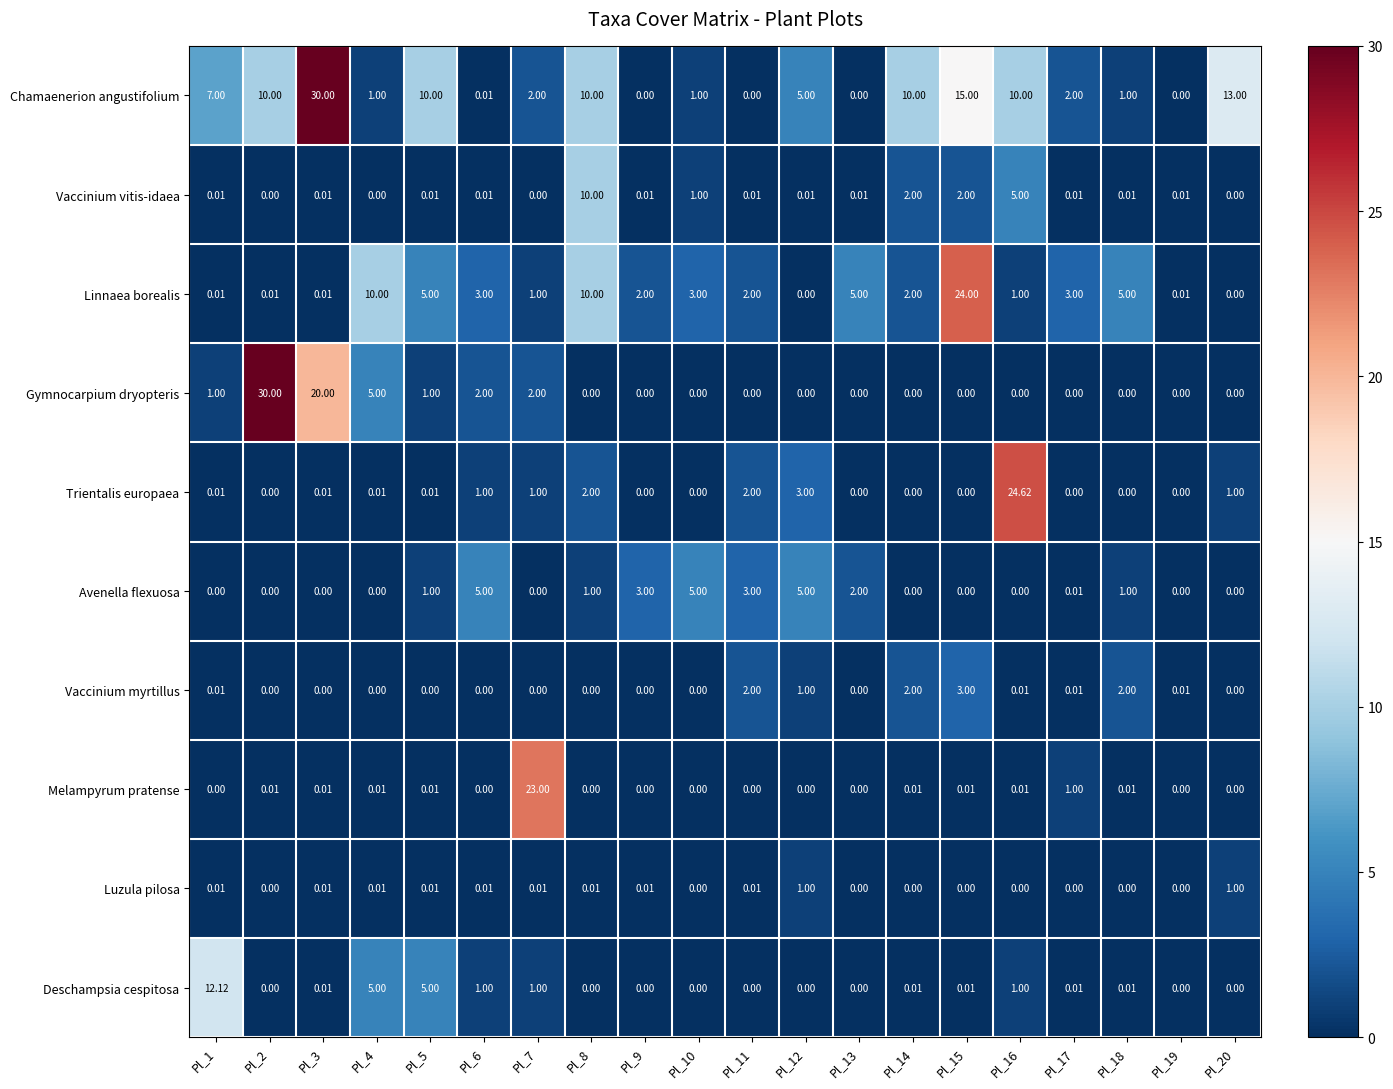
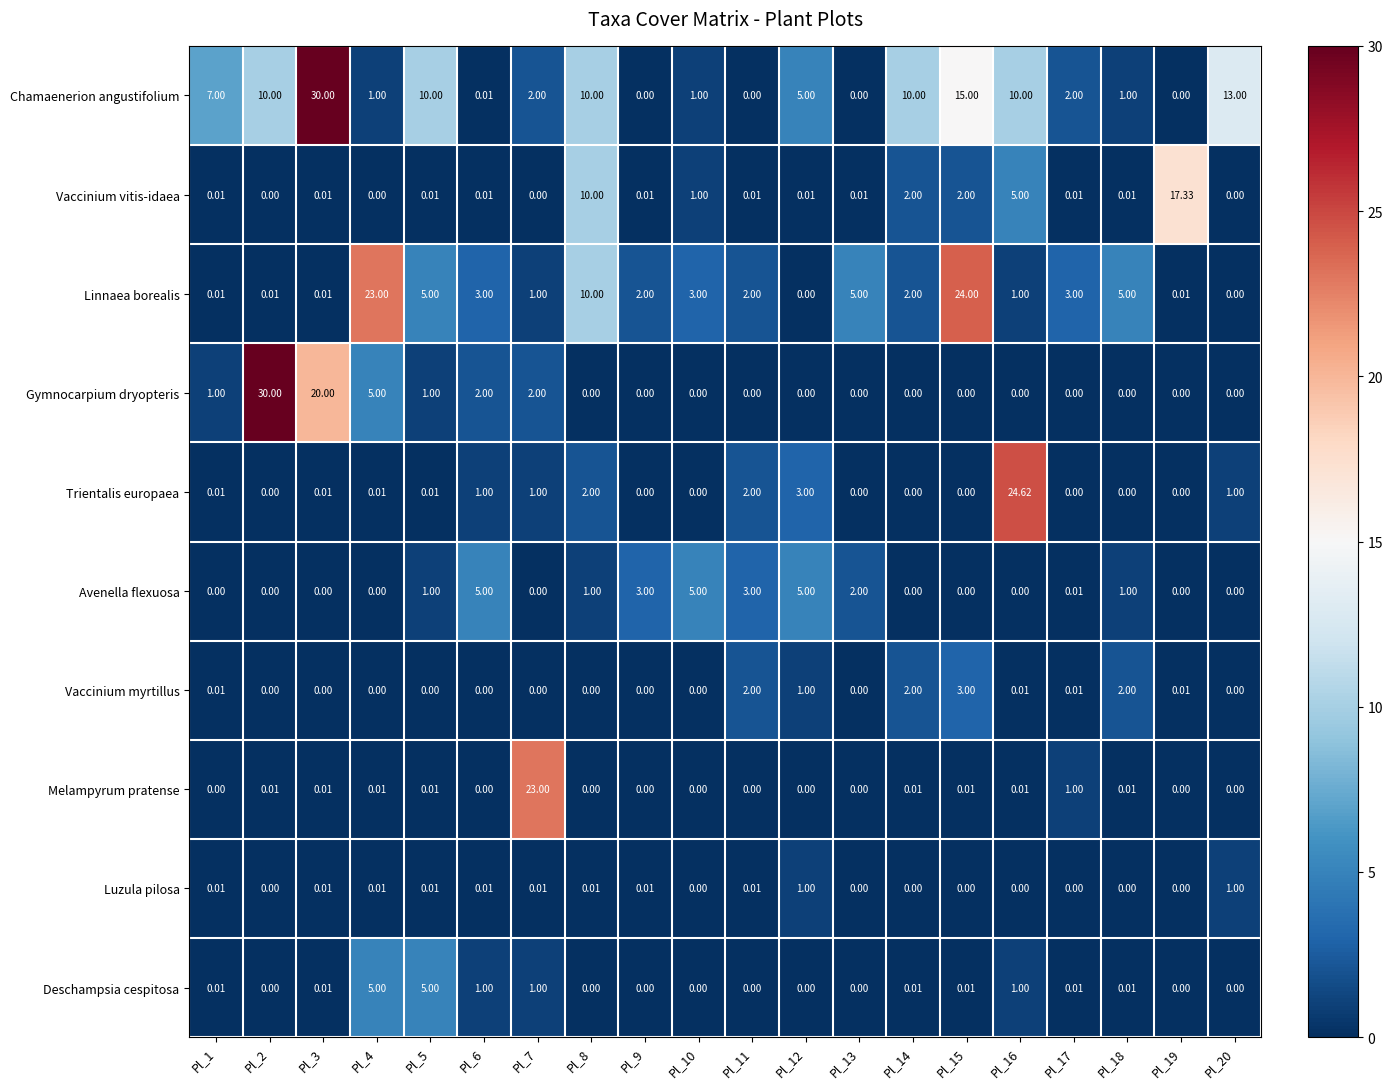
Vaccinium vitis-idaea, Pl_19: 0.01 -> 17.33
Linnaea borealis, Pl_4: 10.00 -> 23.00
Deschampsia cespitosa, Pl_1: 12.12 -> 0.01
